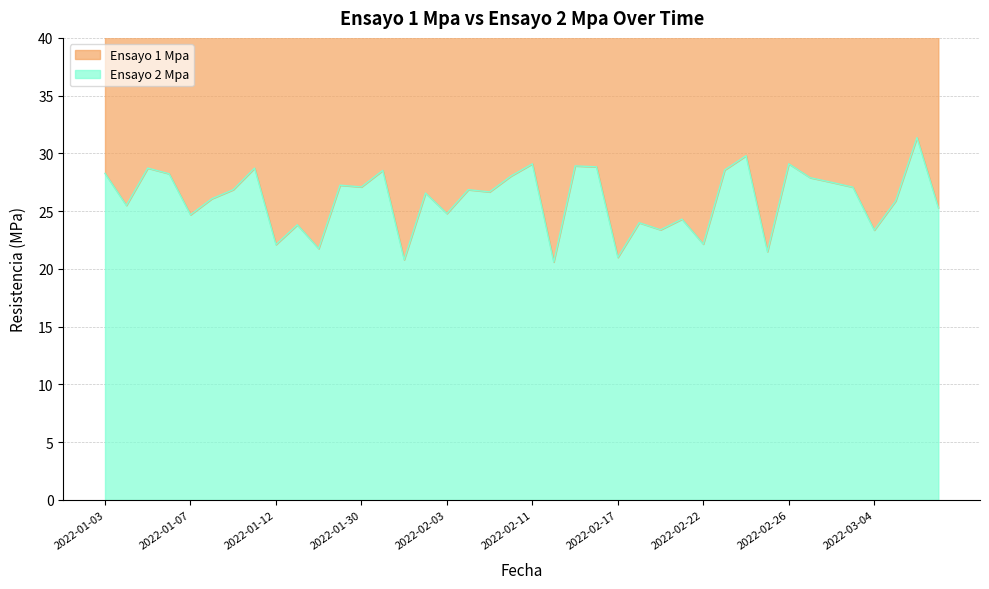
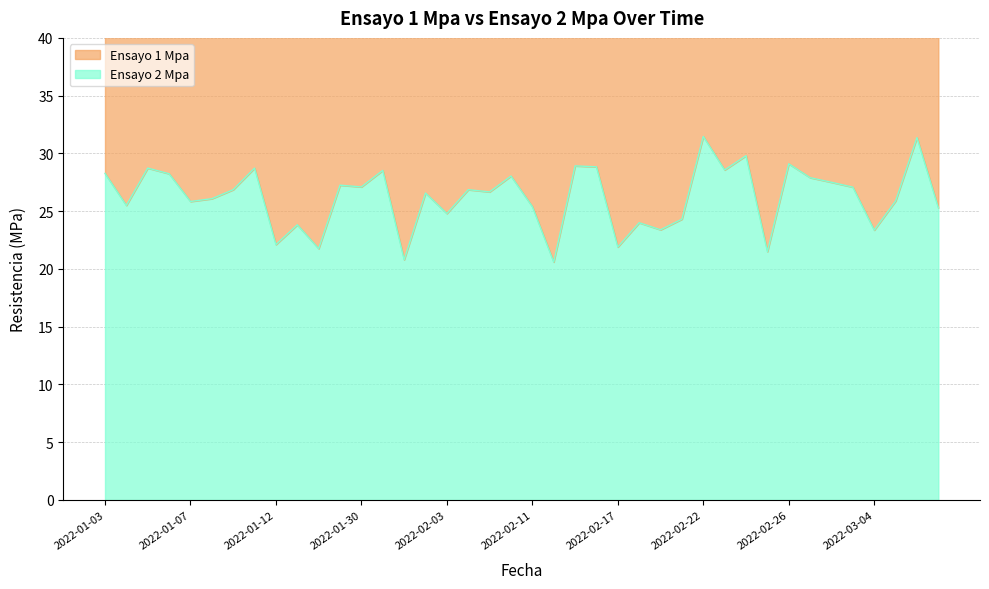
Ensayo 2 Mpa, 2022-01-07: 24.7 -> 25.8
Ensayo 2 Mpa, 2022-02-11: 29.1 -> 25.4
Ensayo 2 Mpa, 2022-02-17: 21.0 -> 21.9
Ensayo 2 Mpa, 2022-02-22: 22.2 -> 31.5
